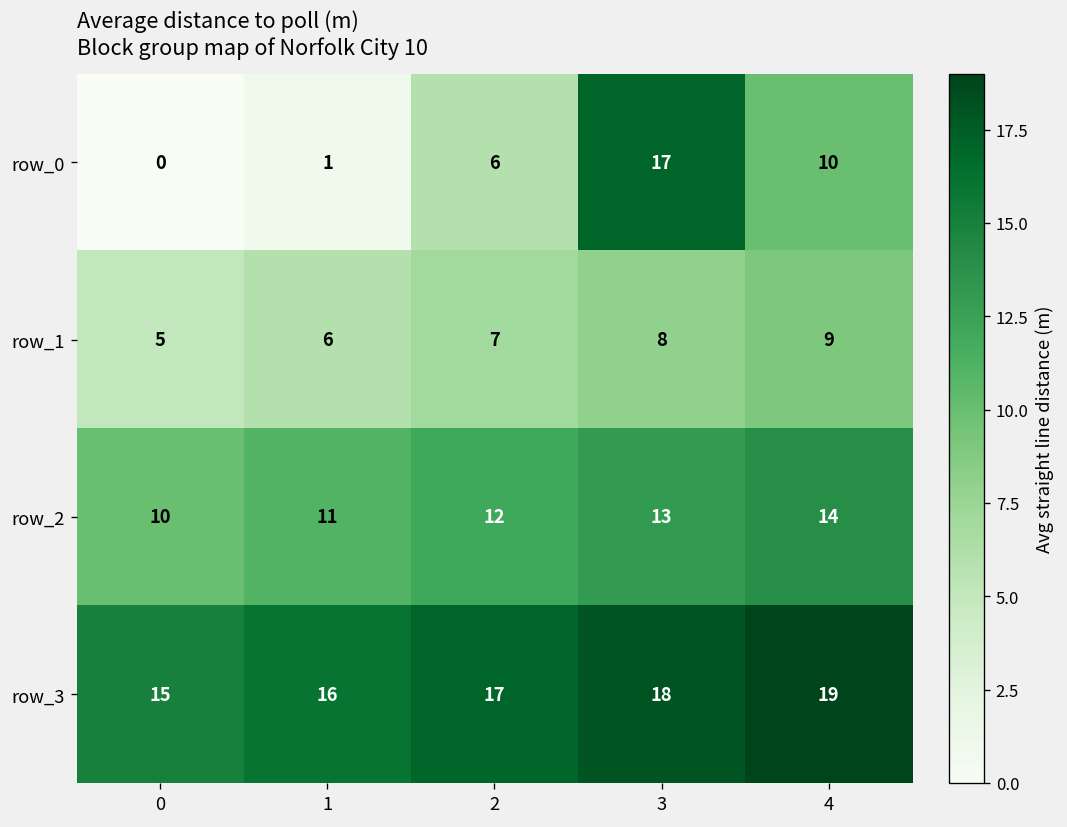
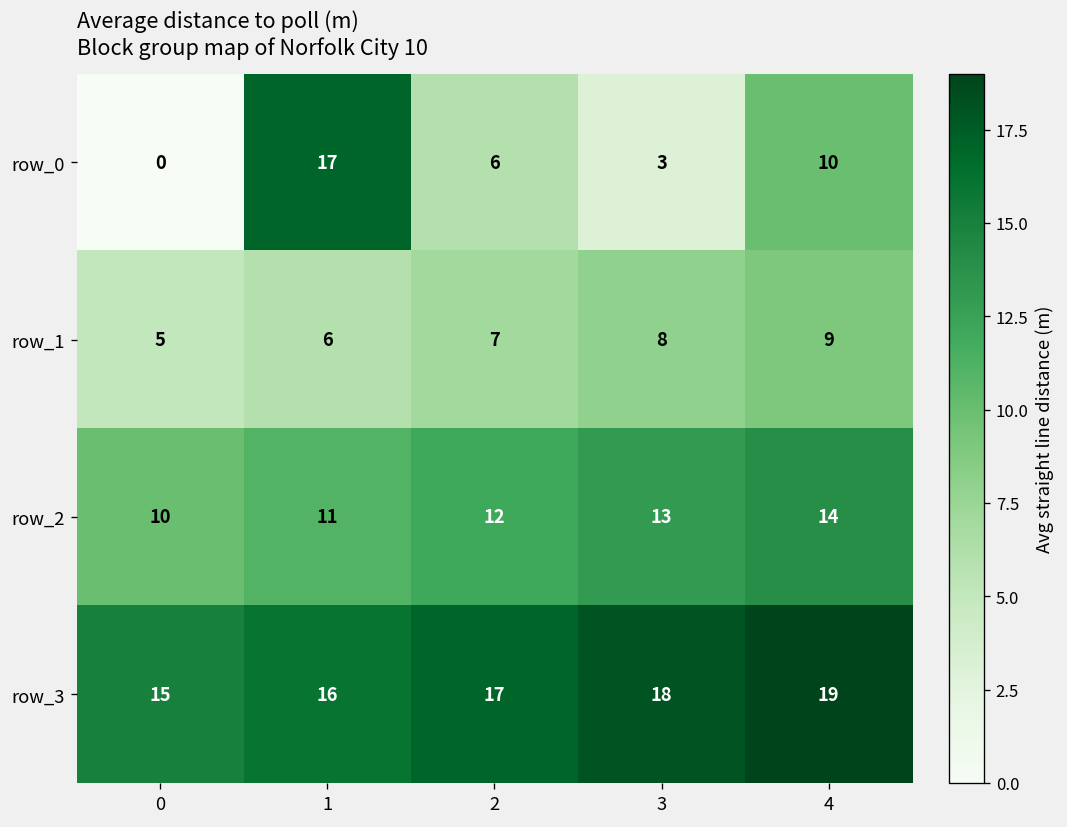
row_0, 1: 1 -> 17
row_0, 3: 17 -> 3
